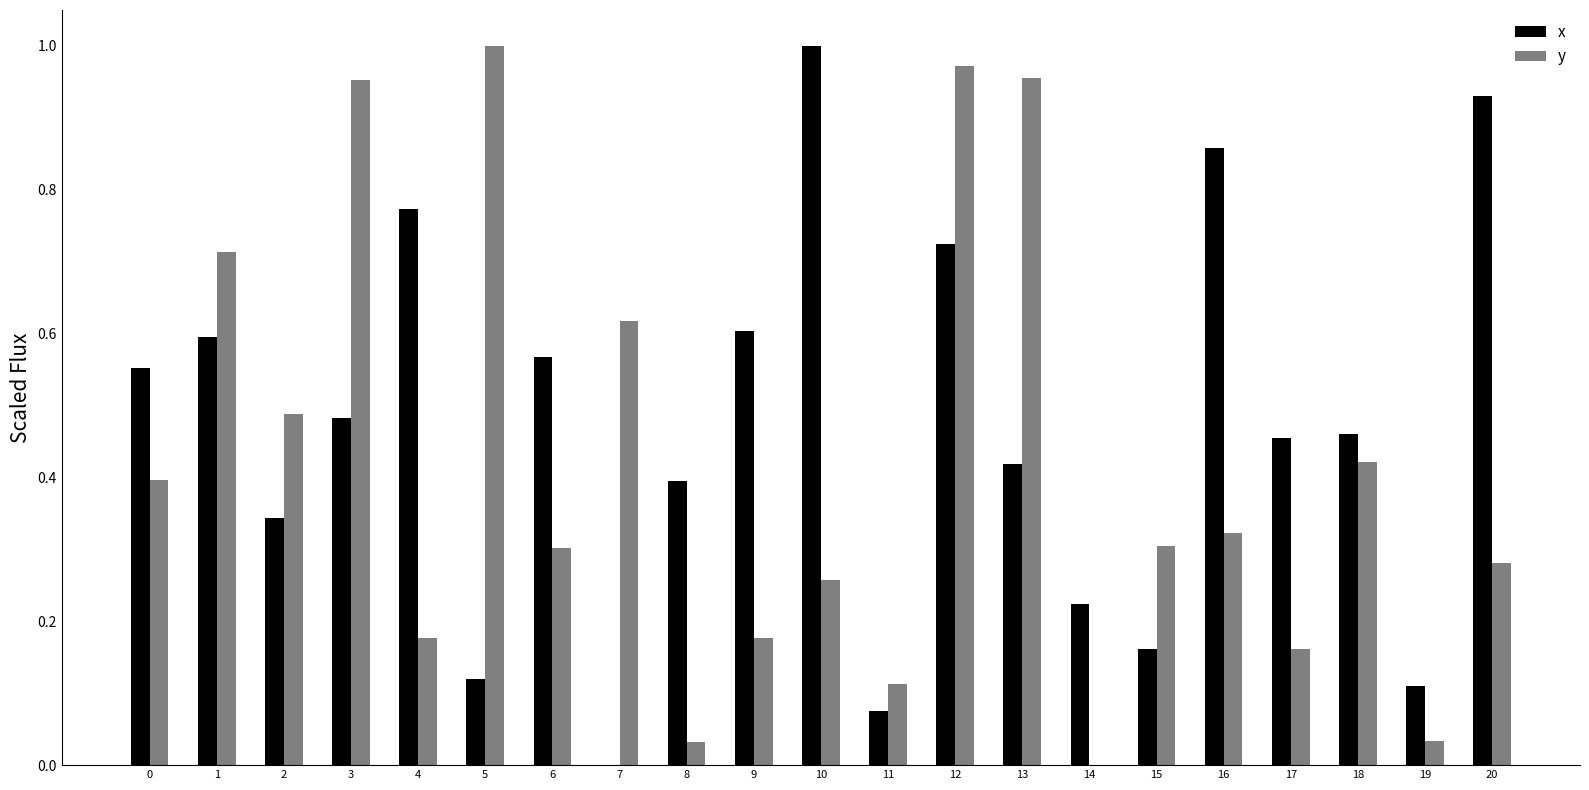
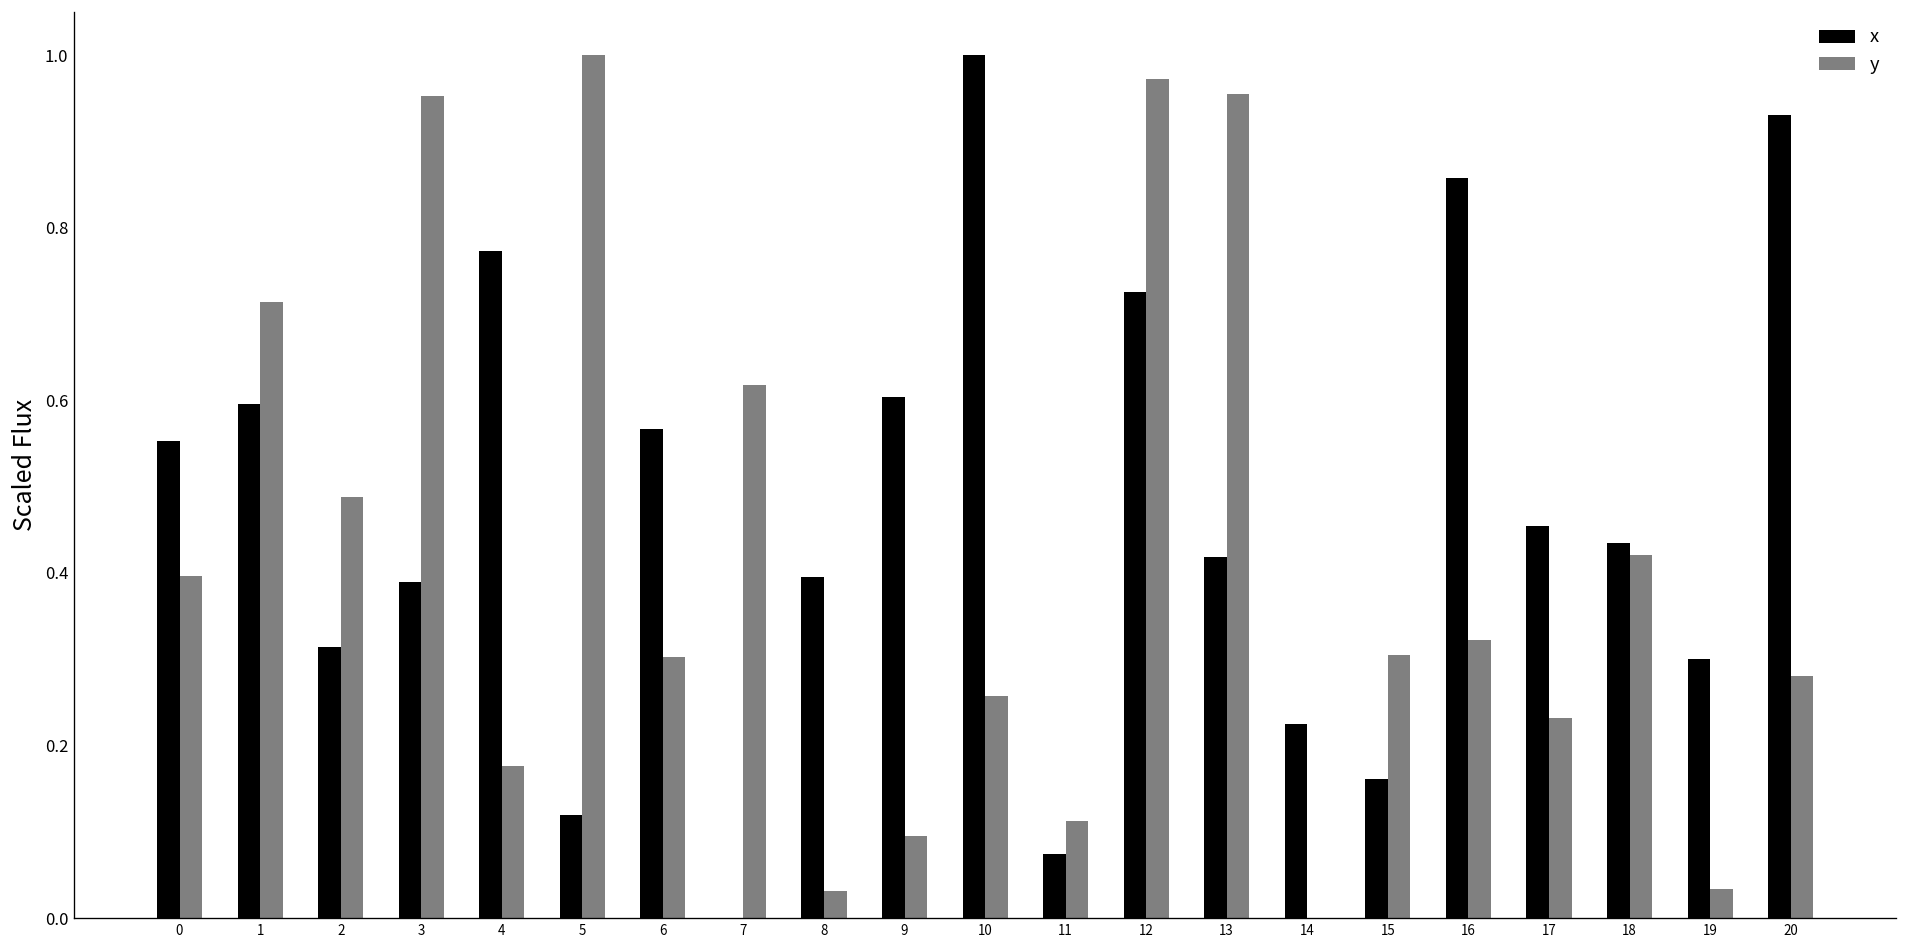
x, 2: 0.34 -> 0.31
x, 3: 0.48 -> 0.39
y, 9: 0.18 -> 0.10
y, 17: 0.16 -> 0.23
x, 18: 0.46 -> 0.43
x, 19: 0.11 -> 0.30
